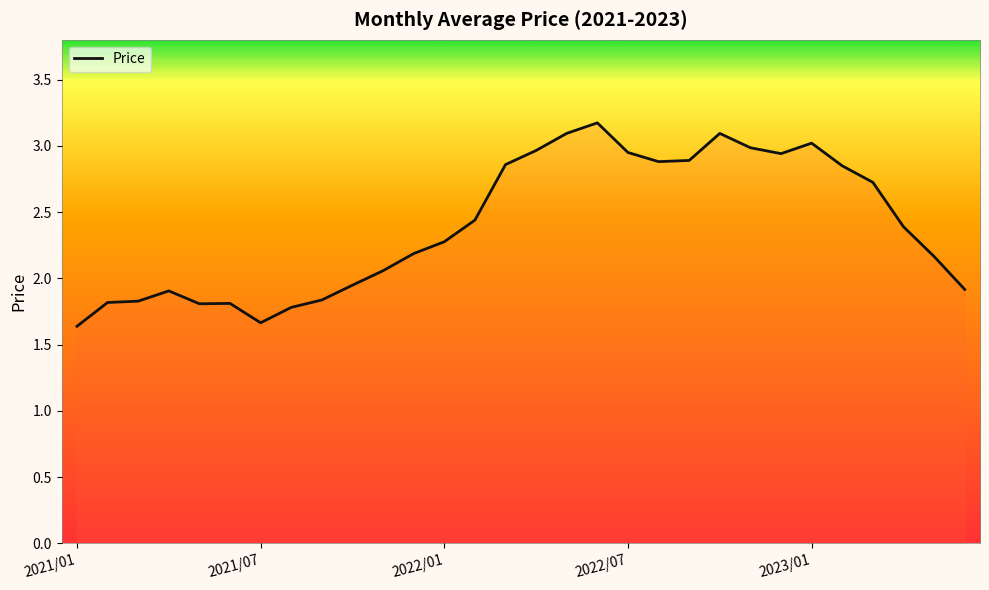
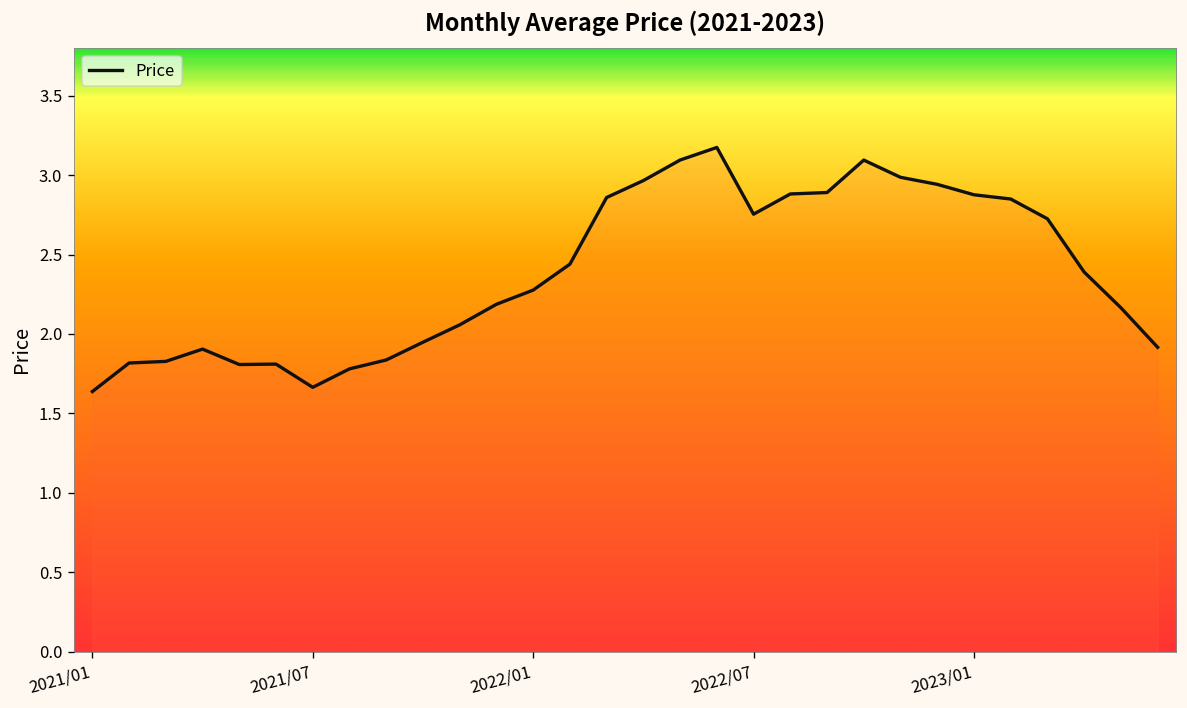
2022/07: 2.95 -> 2.75
2023/01: 3.02 -> 2.88
